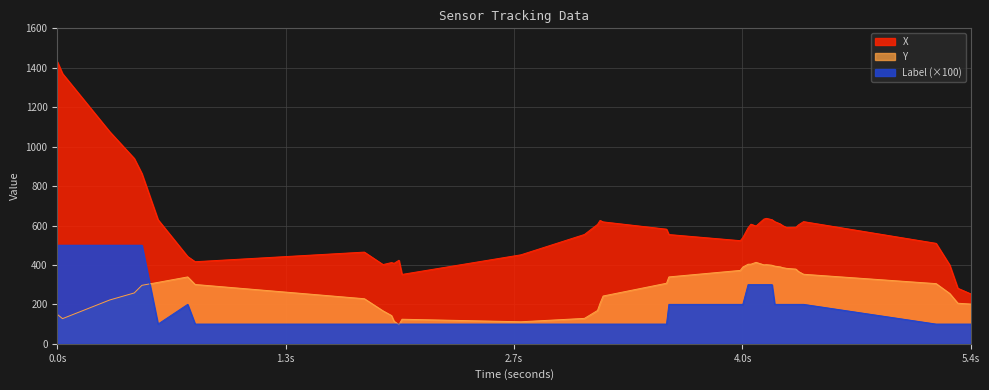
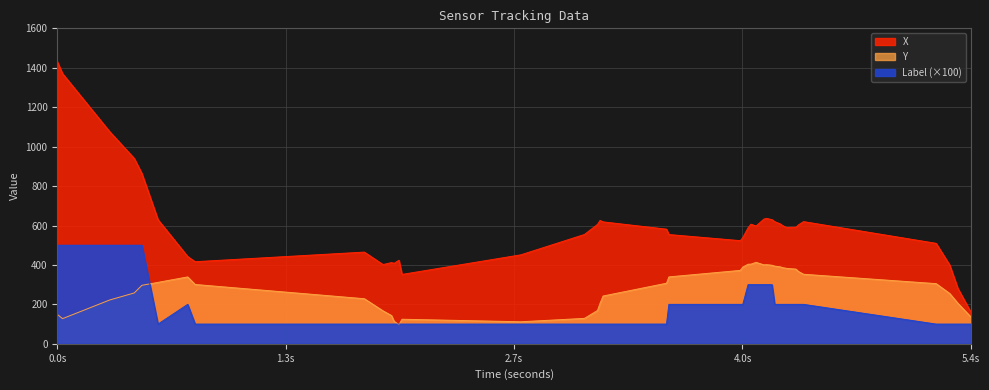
X, 5.4s: 250 -> 160
Y, 5.4s: 200 -> 140
